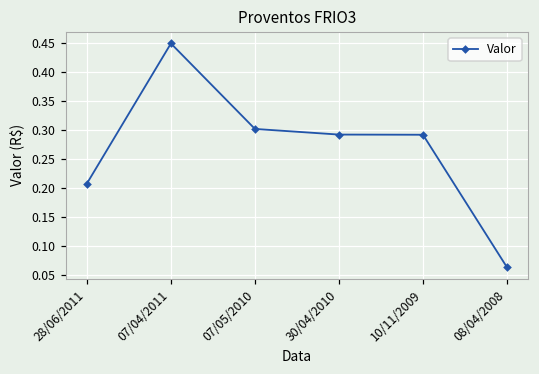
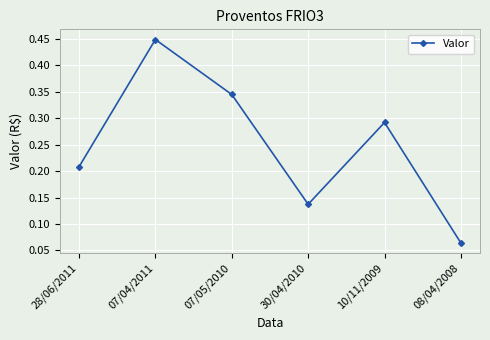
07/05/2010: 0.30 -> 0.35
30/04/2010: 0.29 -> 0.14
